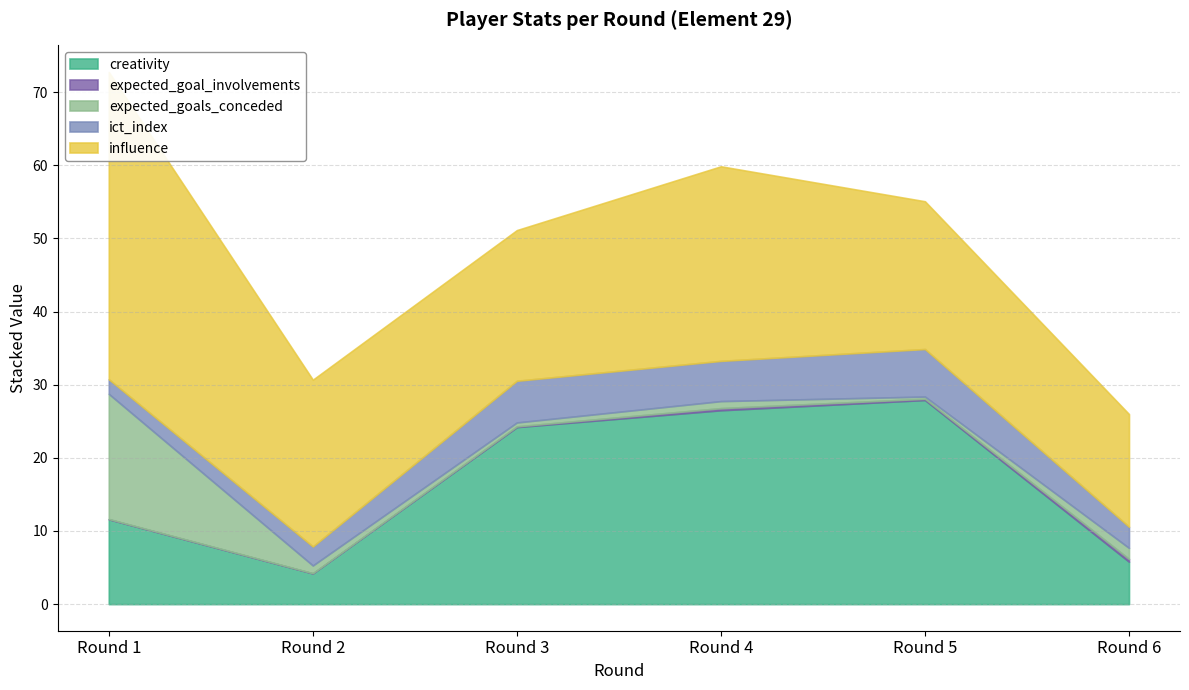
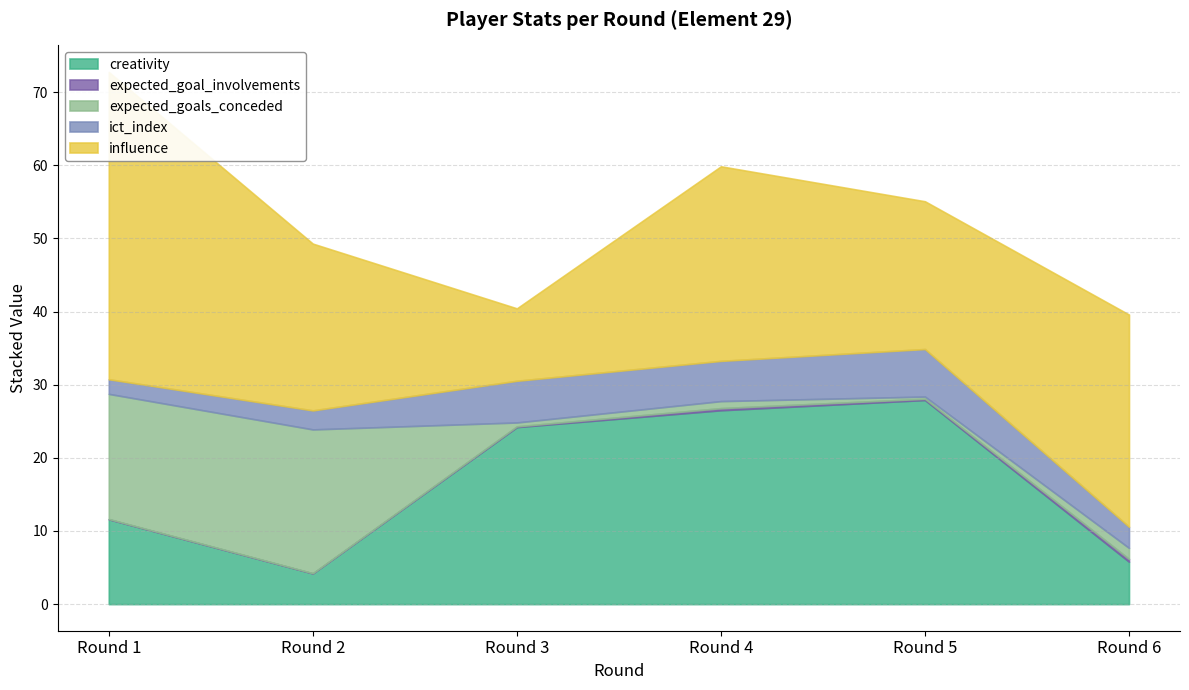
expected_goals_conceded, Round 2: 1 -> 20
influence, Round 3: 21 -> 10
influence, Round 6: 15 -> 29
